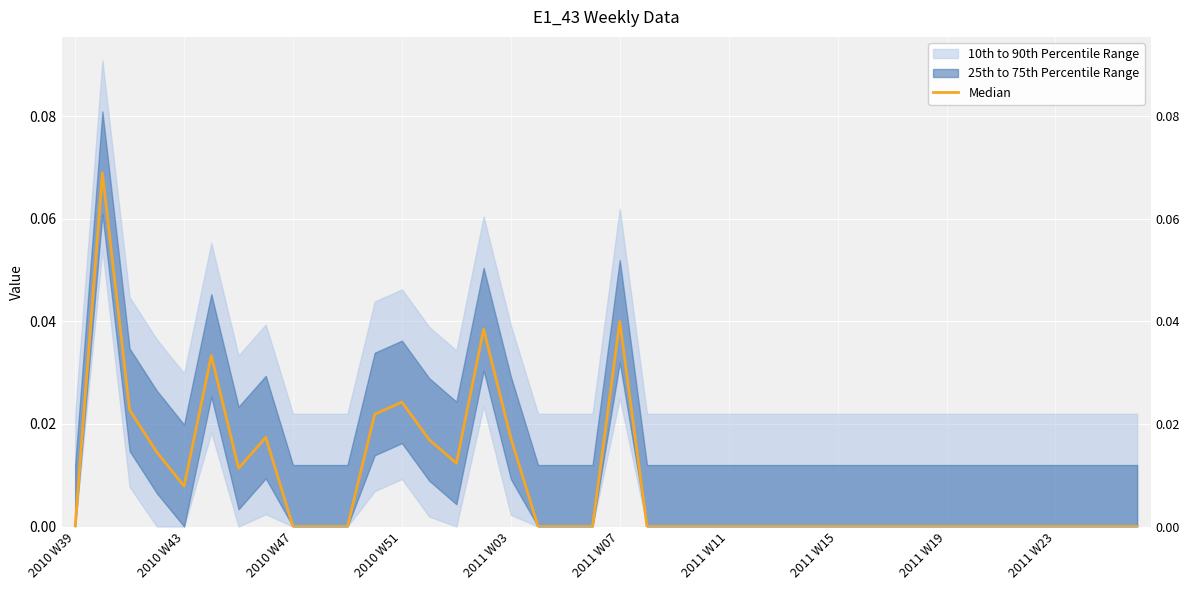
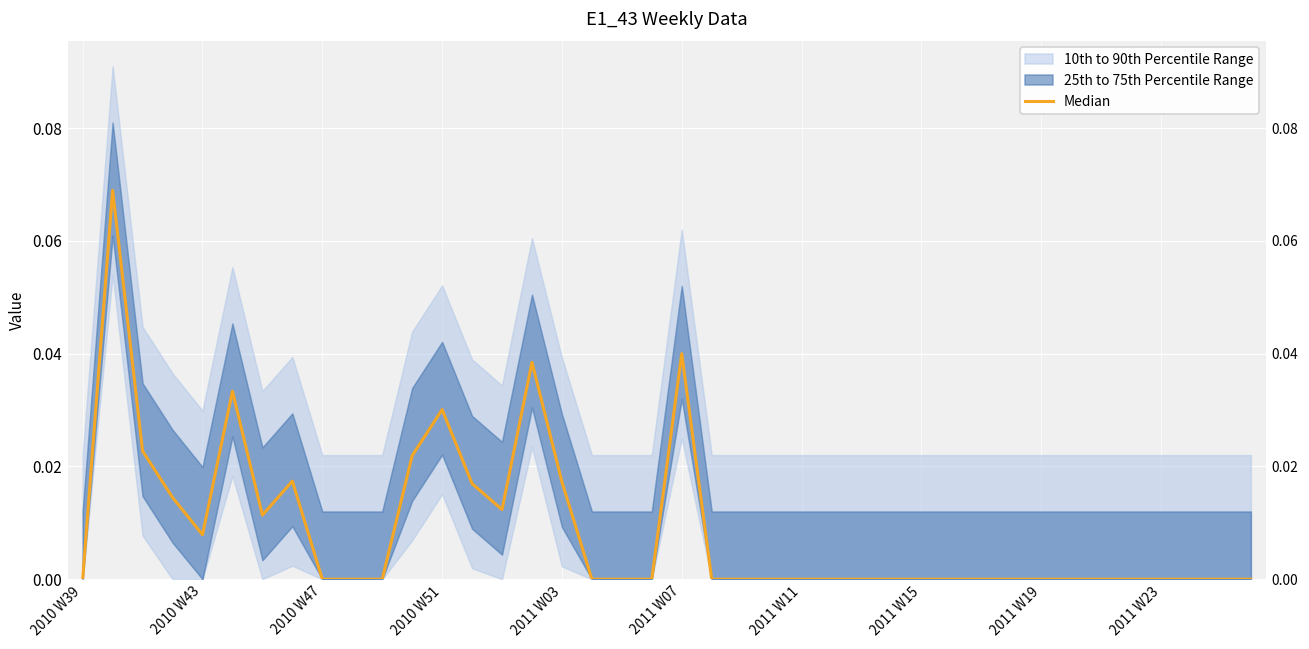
Median, 2010 W51: 0.024 -> 0.030
